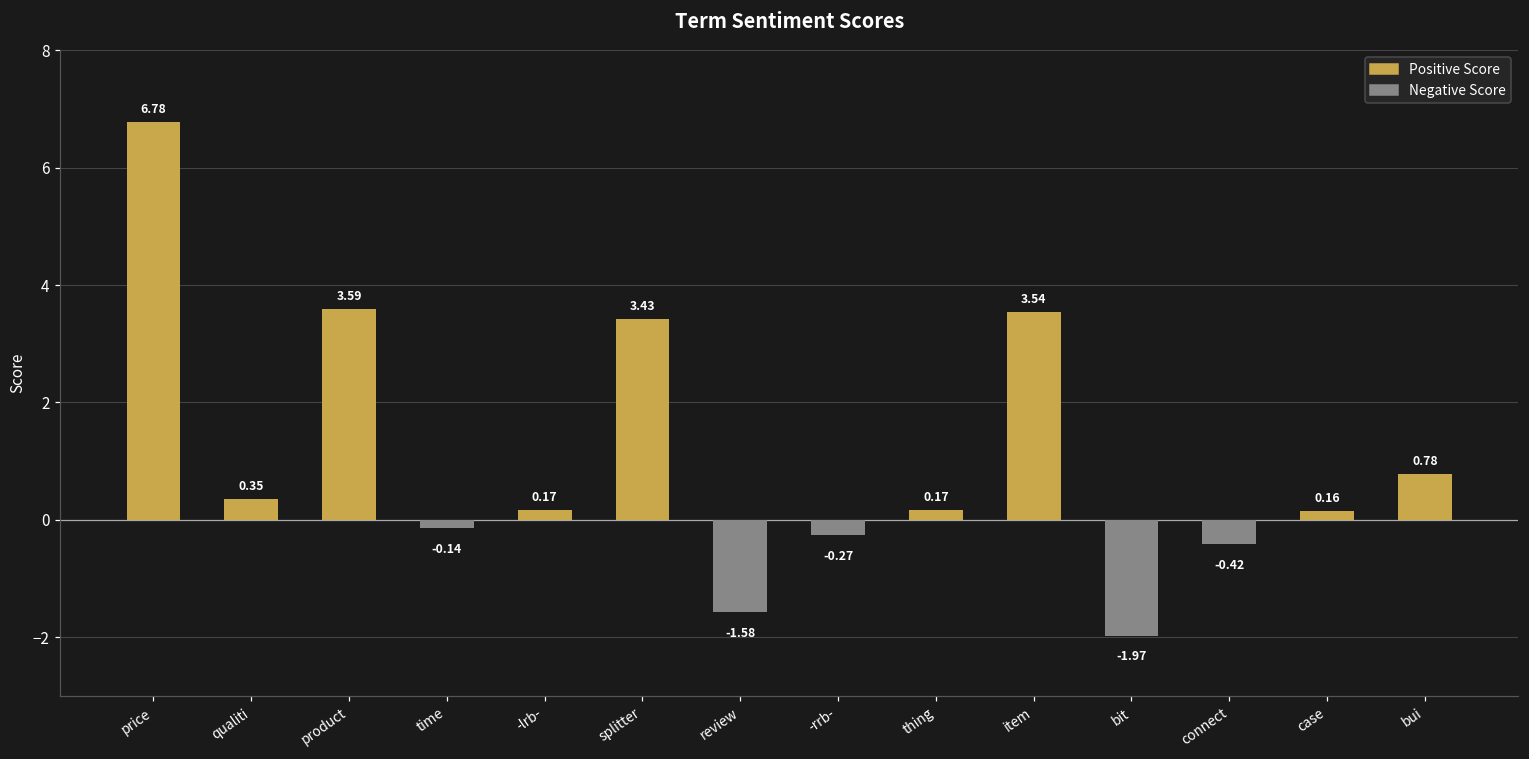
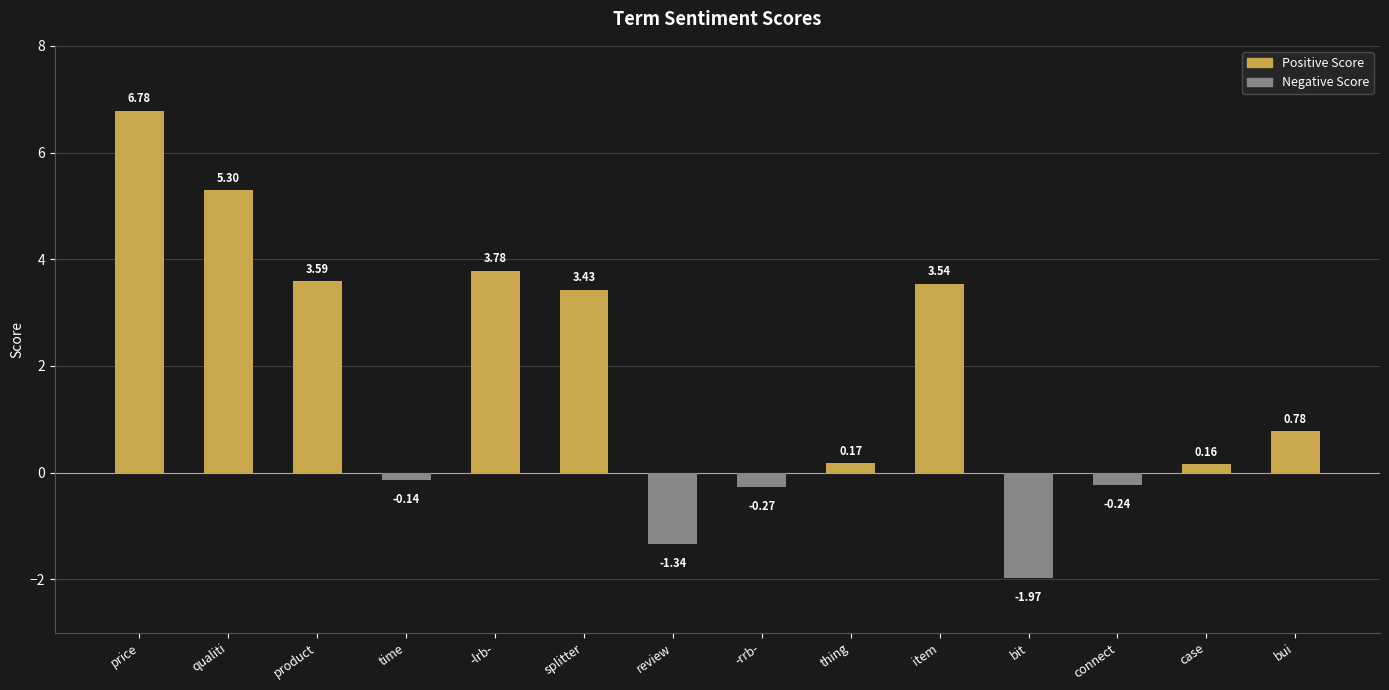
qualiti: 0.35 -> 5.30
-lrb-: 0.17 -> 3.78
review: -1.58 -> -1.34
connect: -0.42 -> -0.24
